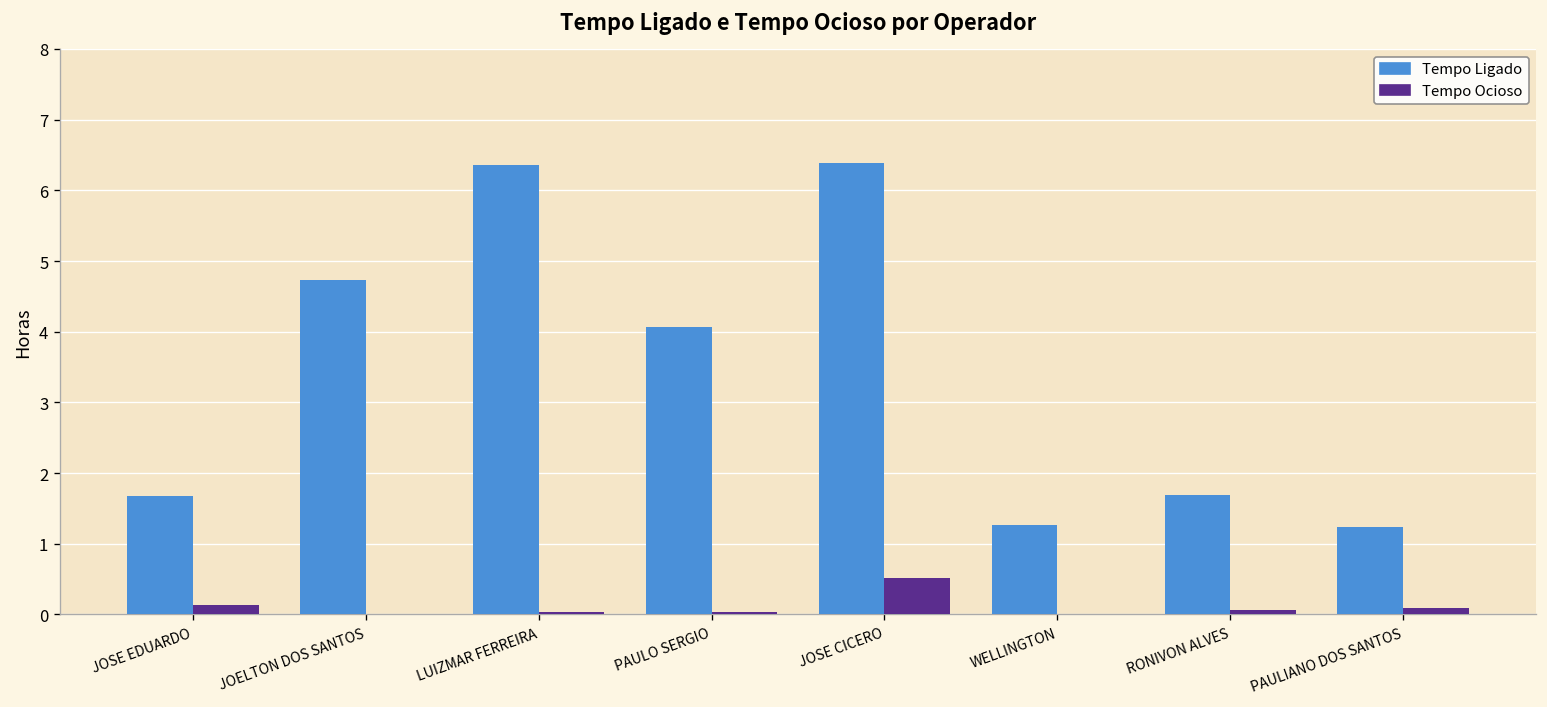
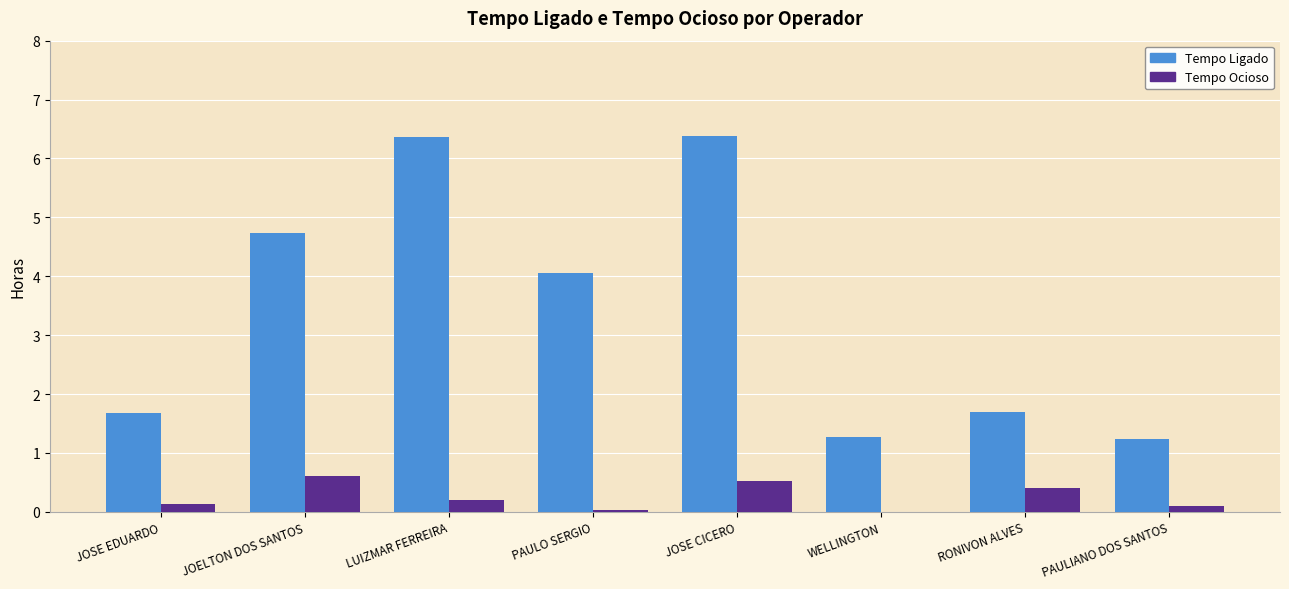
Tempo Ocioso, JOELTON DOS SANTOS: 0.0 -> 0.6
Tempo Ocioso, LUIZMAR FERREIRA: 0.0 -> 0.2
Tempo Ocioso, RONIVON ALVES: 0.1 -> 0.4
